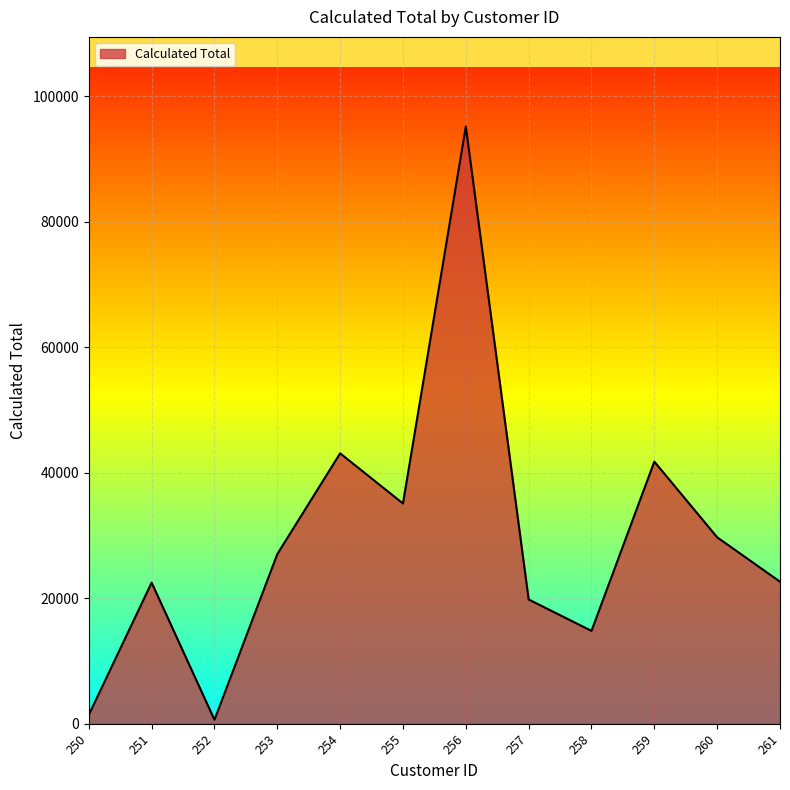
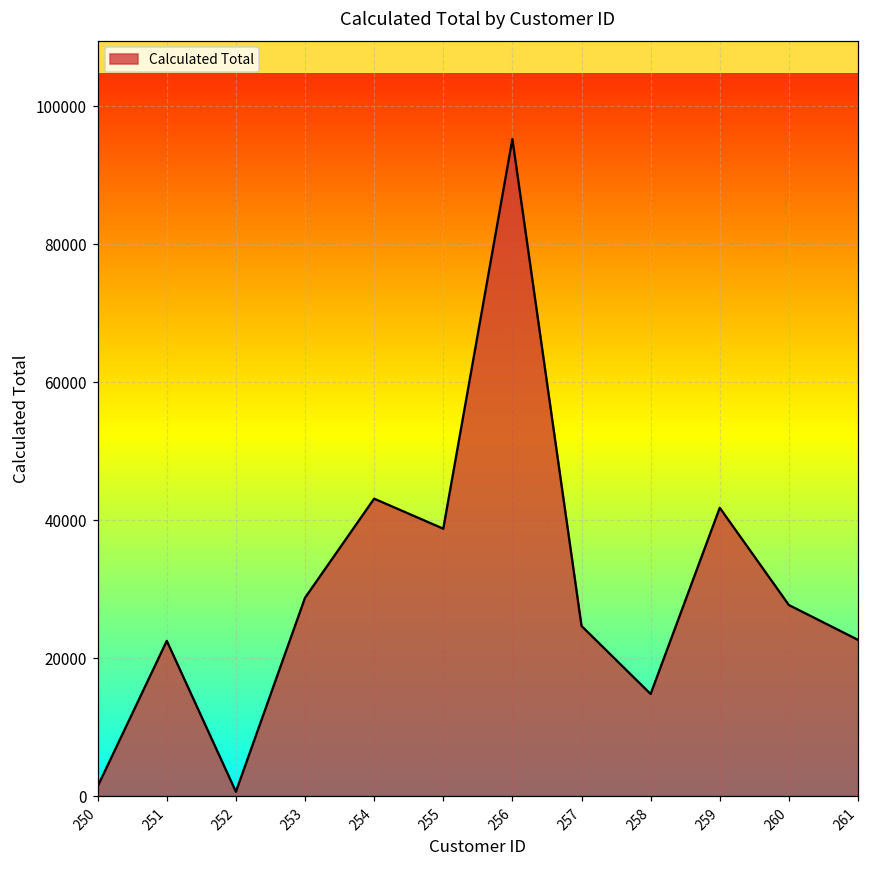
253: 27000 -> 29000
255: 35000 -> 39000
257: 20000 -> 25000
260: 30000 -> 28000
